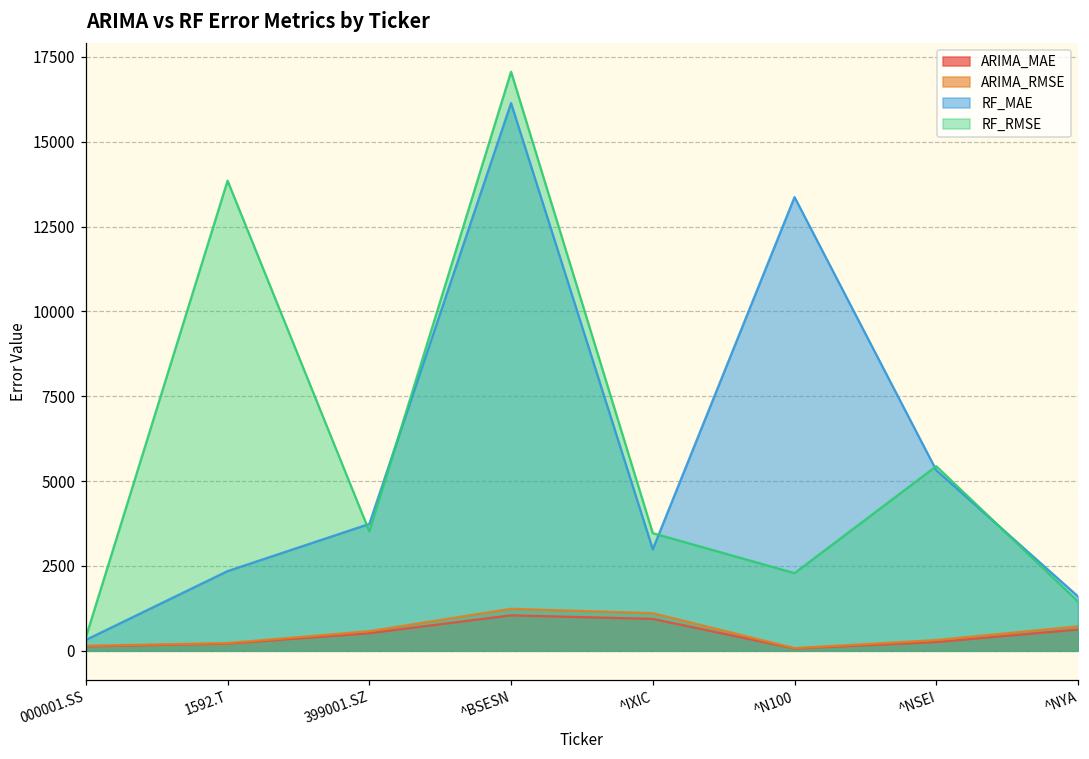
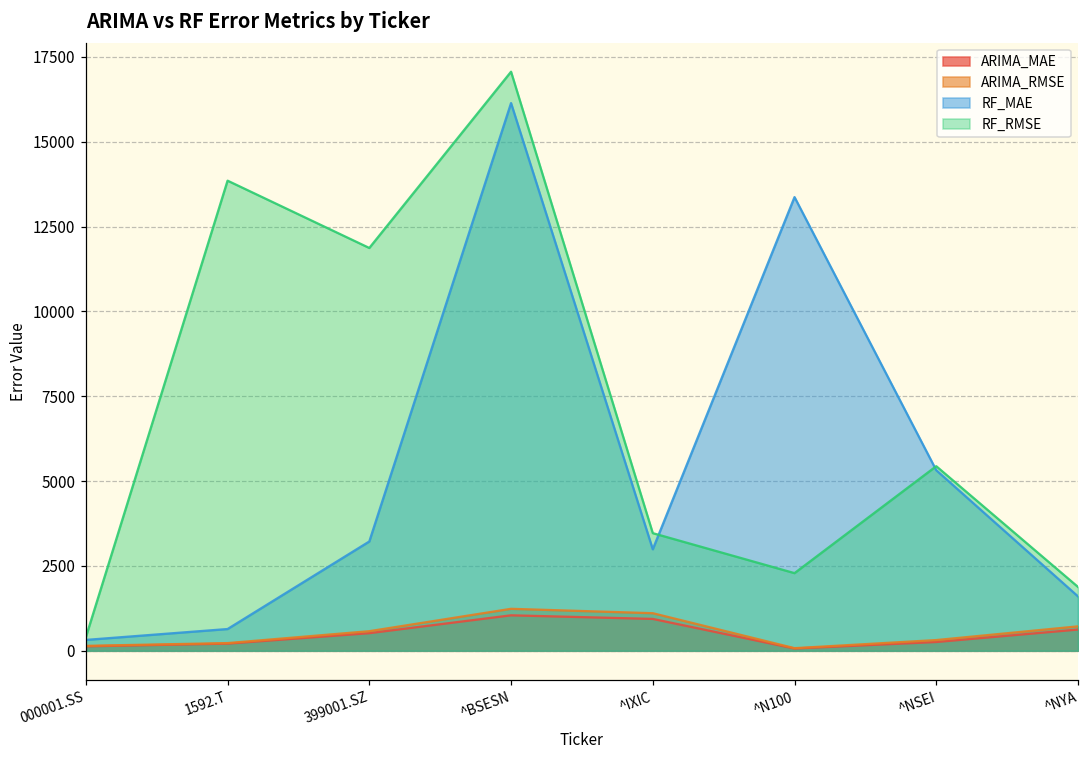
RF_MAE, 1592.T: 2300 -> 600
RF_MAE, 399001.SZ: 3700 -> 3200
RF_RMSE, 399001.SZ: 3500 -> 11900
RF_RMSE, ^NYA: 1500 -> 1900
